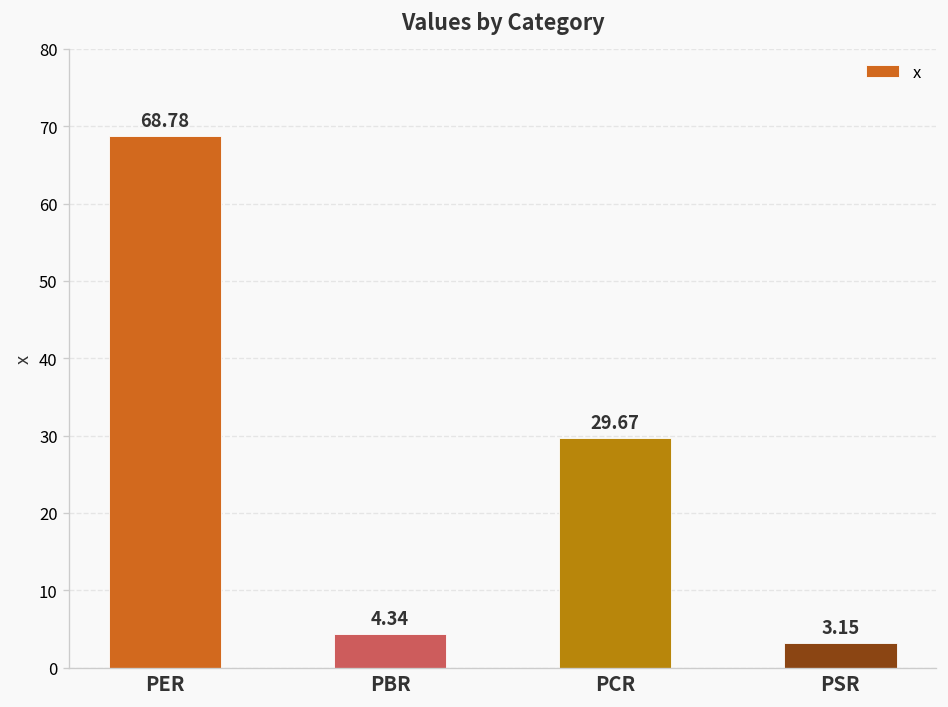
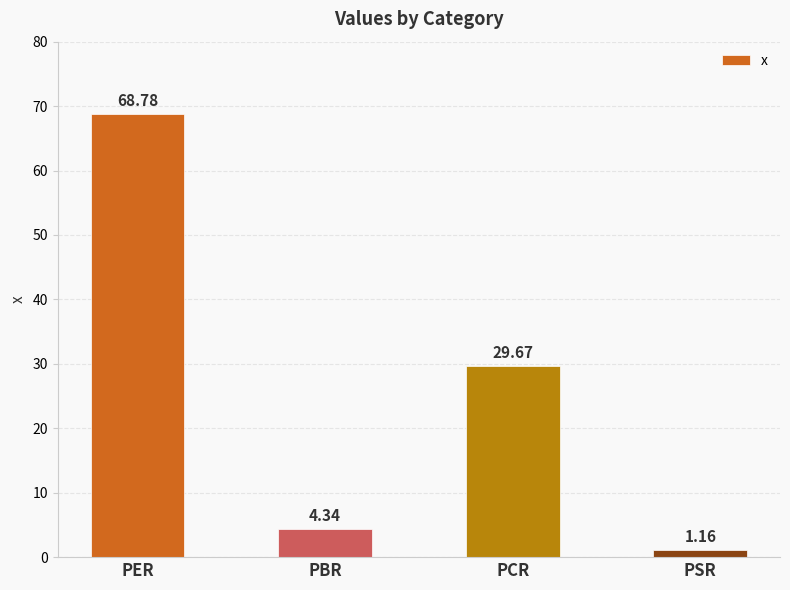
PSR: 3.15 -> 1.16
